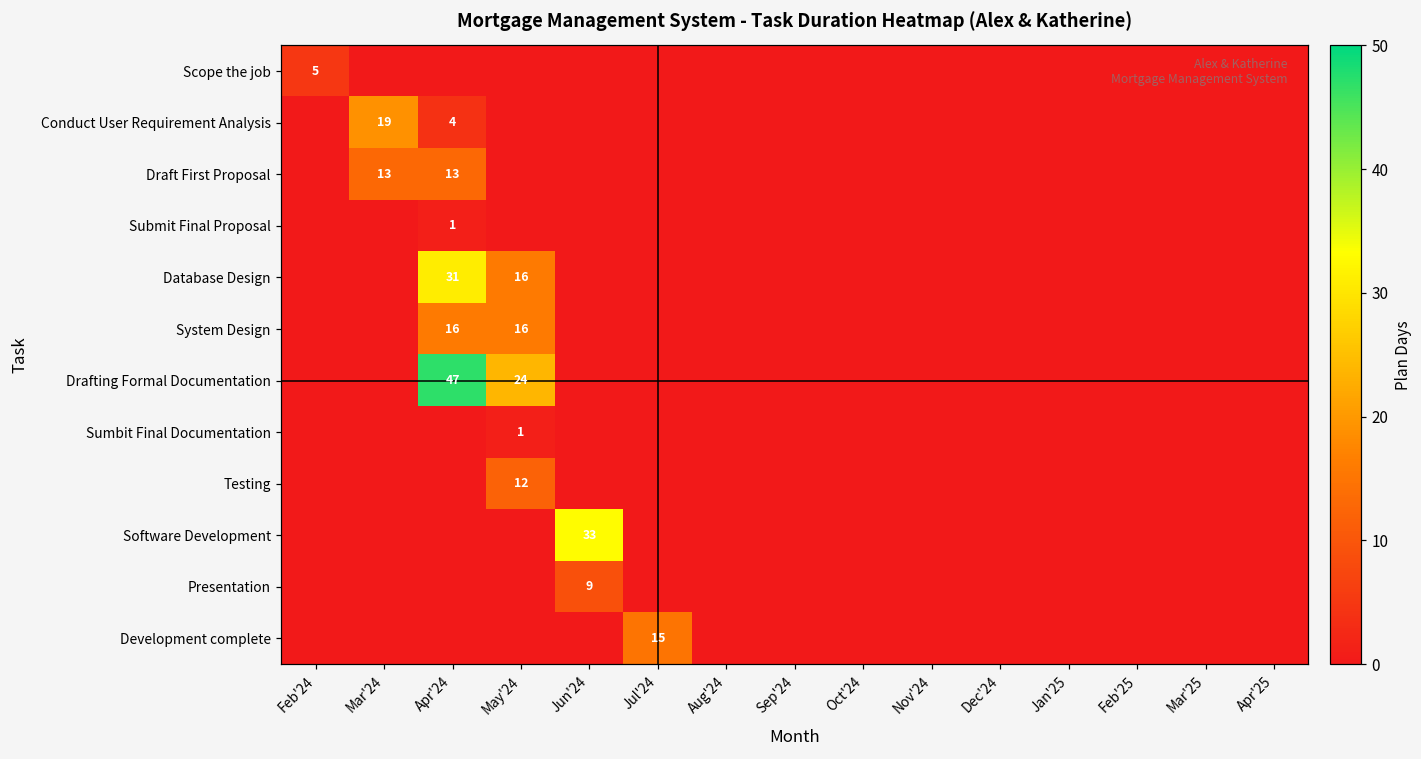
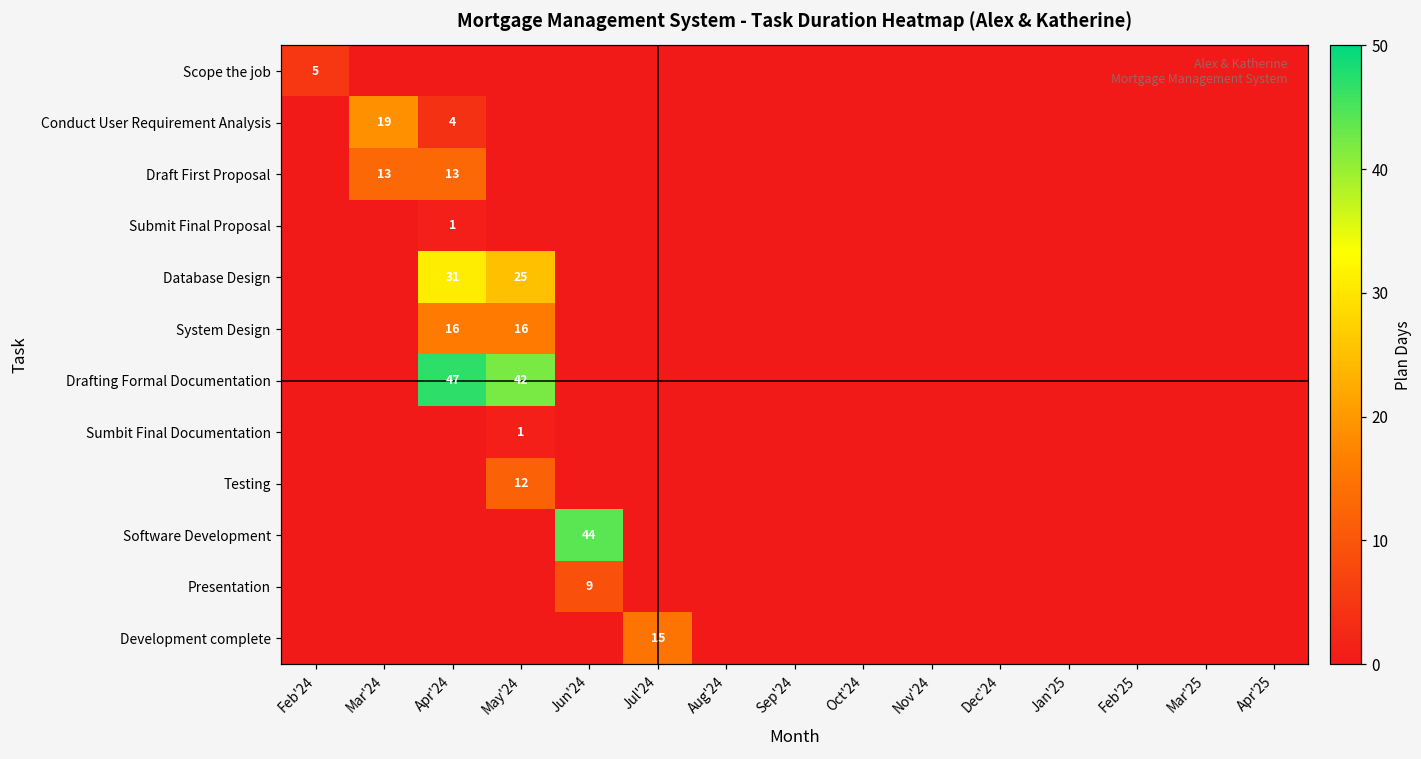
Database Design, May'24: 16 -> 25
Drafting Formal Documentation, May'24: 24 -> 42
Software Development, Jun'24: 33 -> 44
